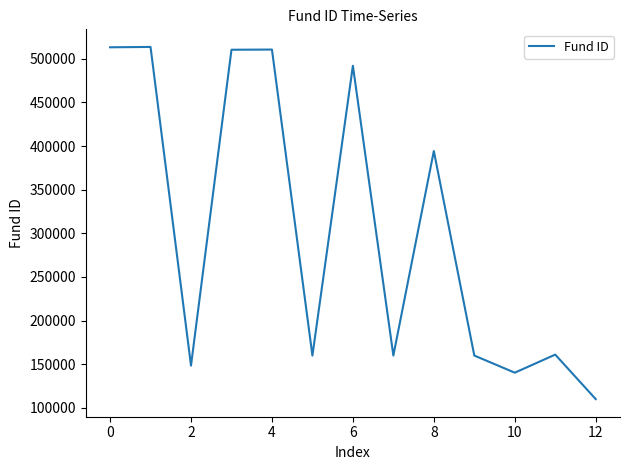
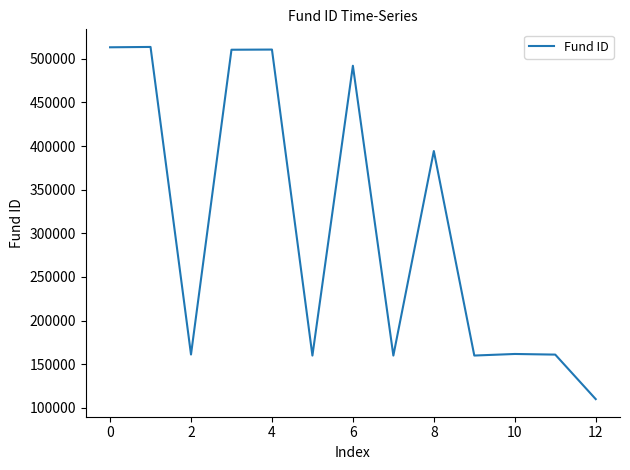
2: 150000 -> 160000
10: 140000 -> 160000
